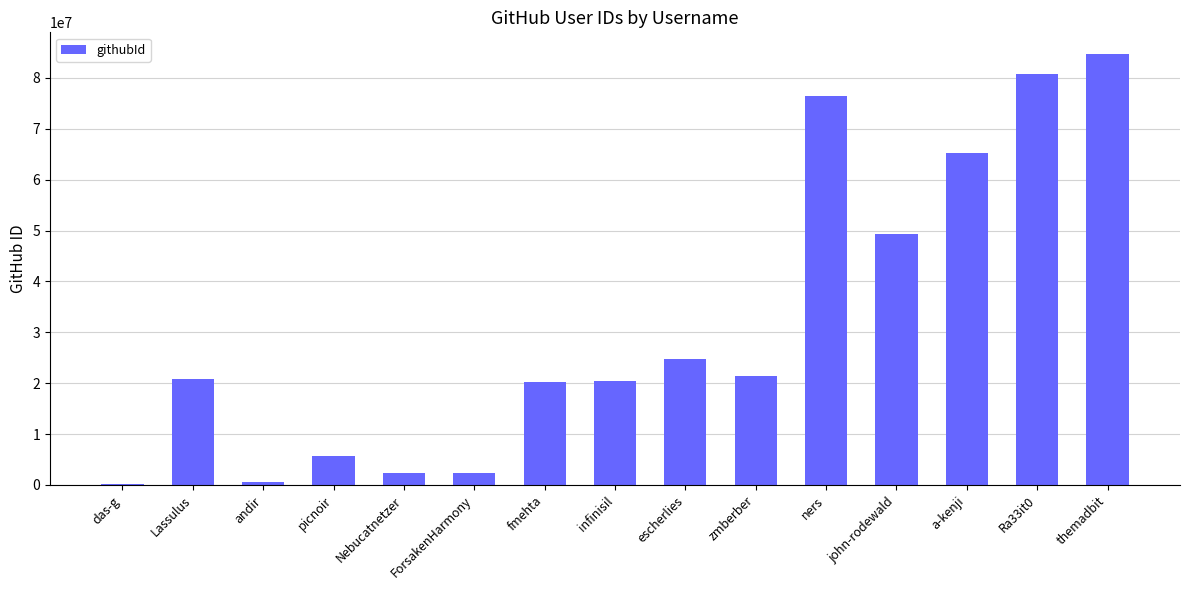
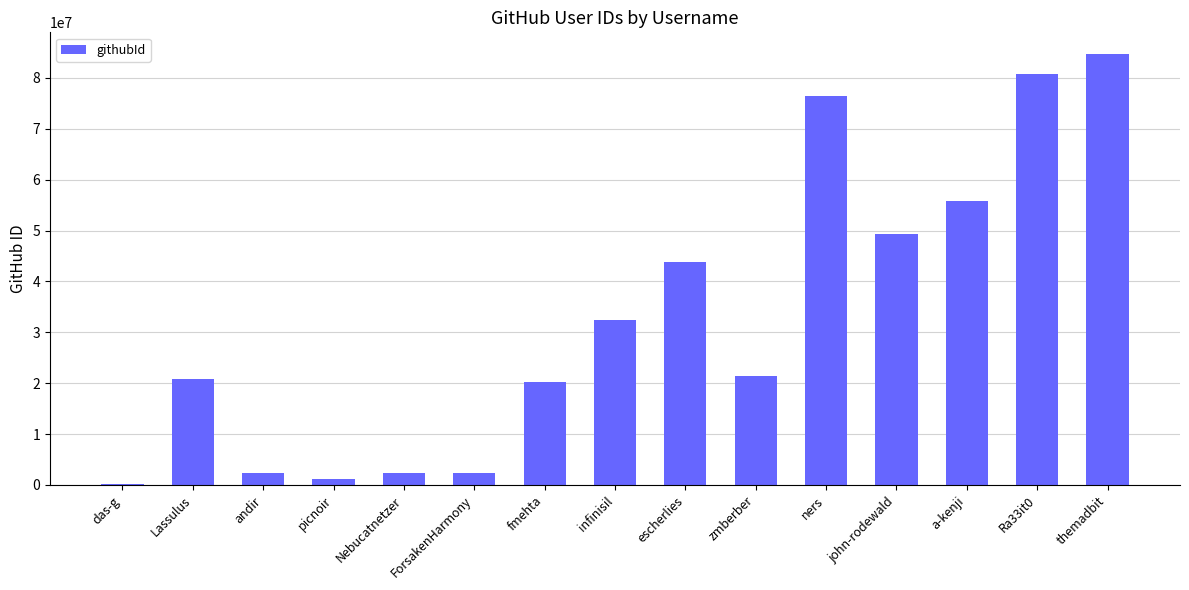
andir: 1000000 -> 2000000
picnoir: 6000000 -> 1000000
infinisil: 21000000 -> 32000000
escherlies: 25000000 -> 44000000
a-kenji: 65000000 -> 56000000
